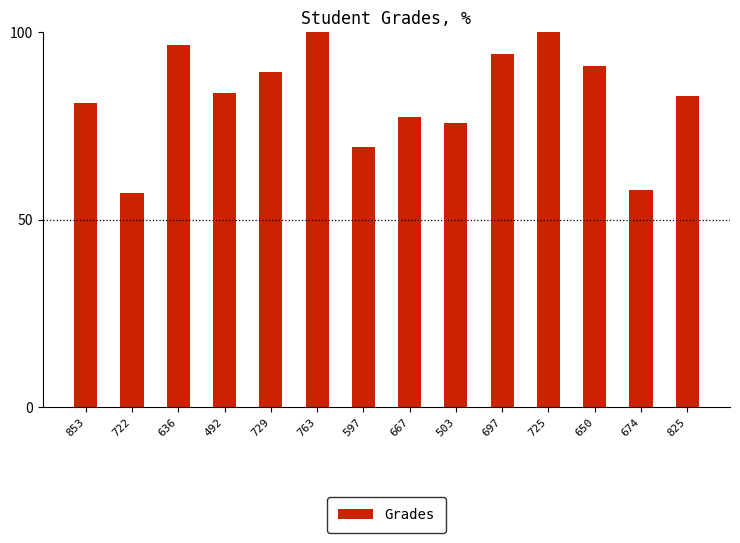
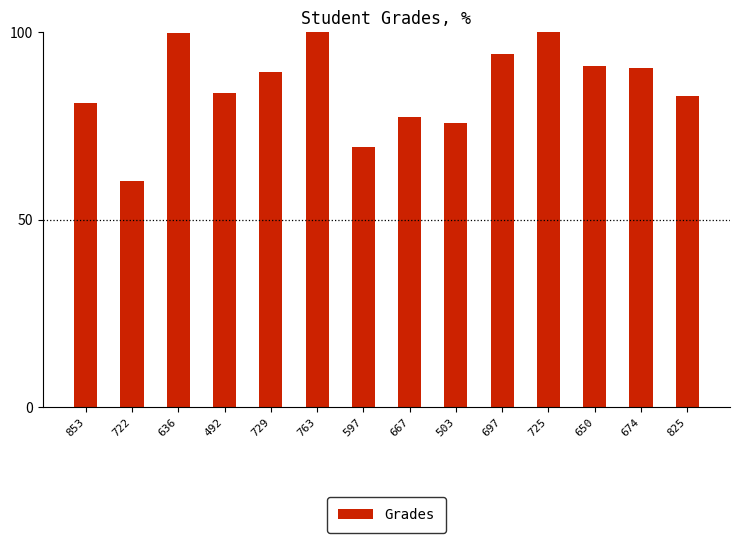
722: 57 -> 60
636: 97 -> 100
674: 58 -> 90
